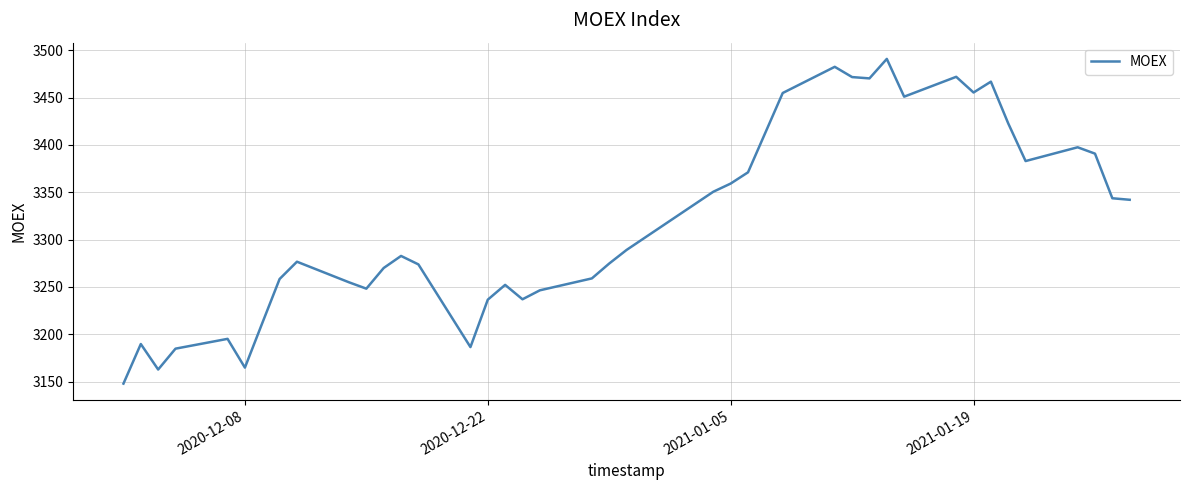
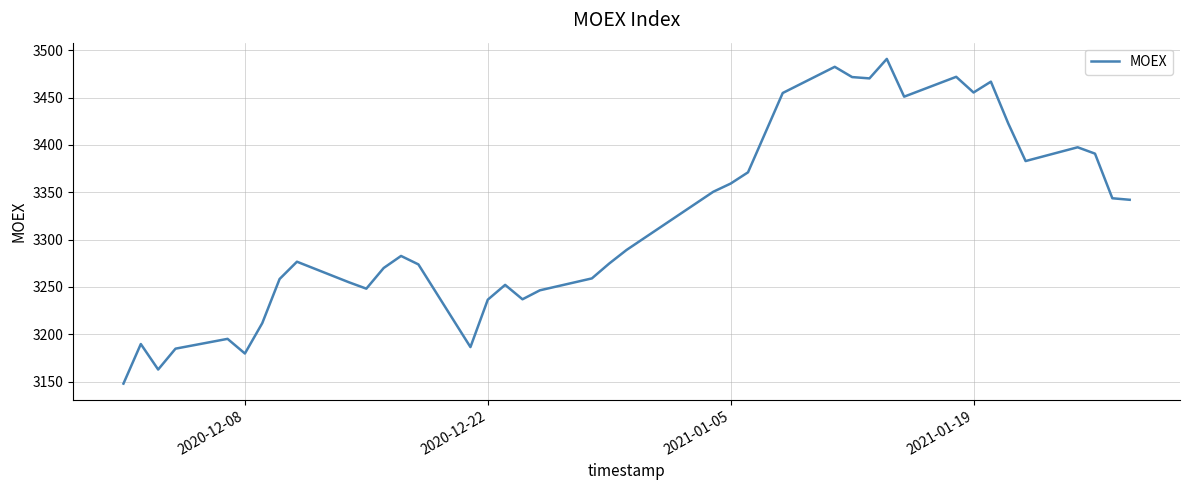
2020-12-08: 3160 -> 3180
